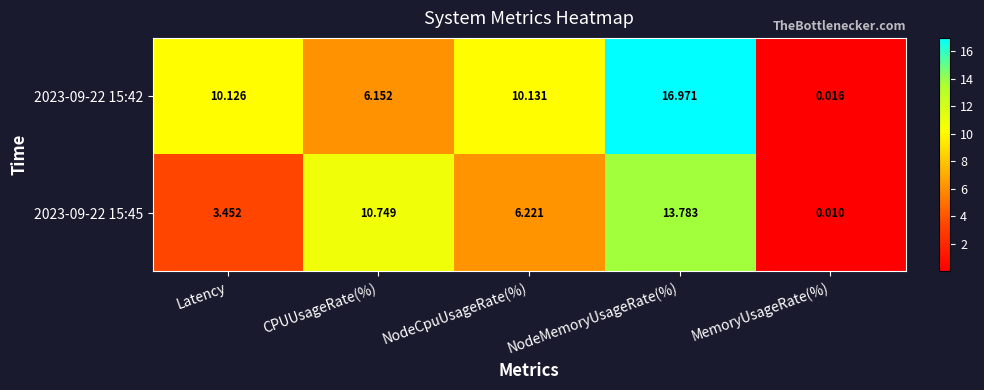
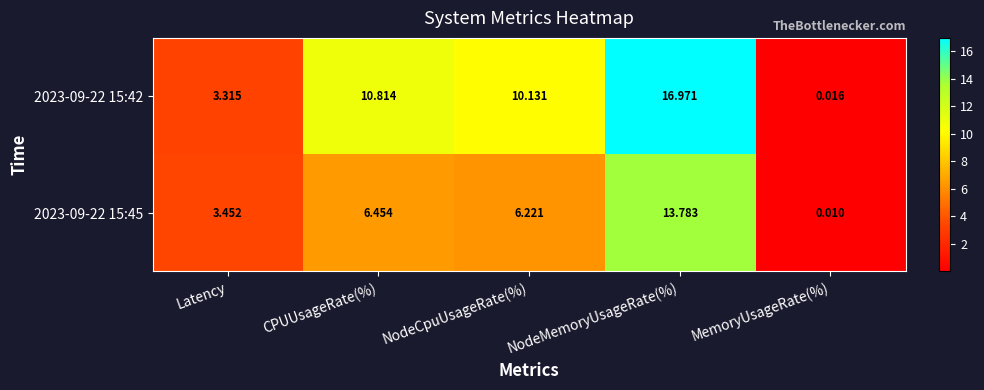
2023-09-22 15:42, Latency: 10.126 -> 3.315
2023-09-22 15:42, CPUUsageRate(%): 6.152 -> 10.814
2023-09-22 15:45, CPUUsageRate(%): 10.749 -> 6.454
